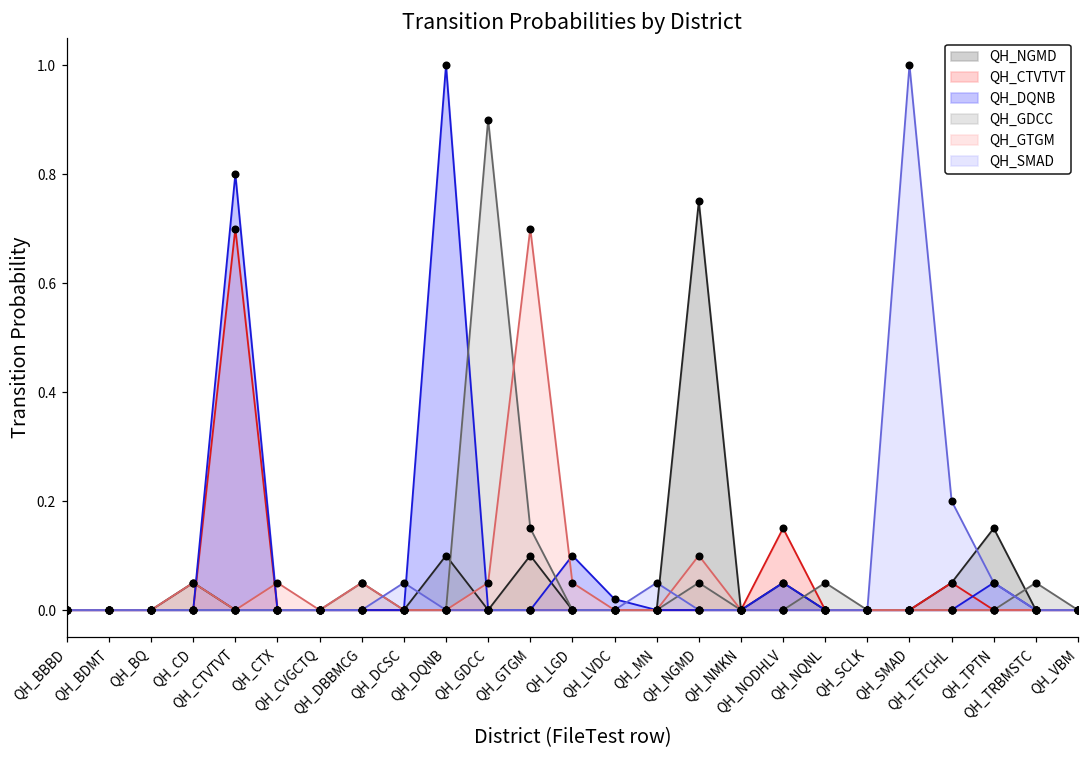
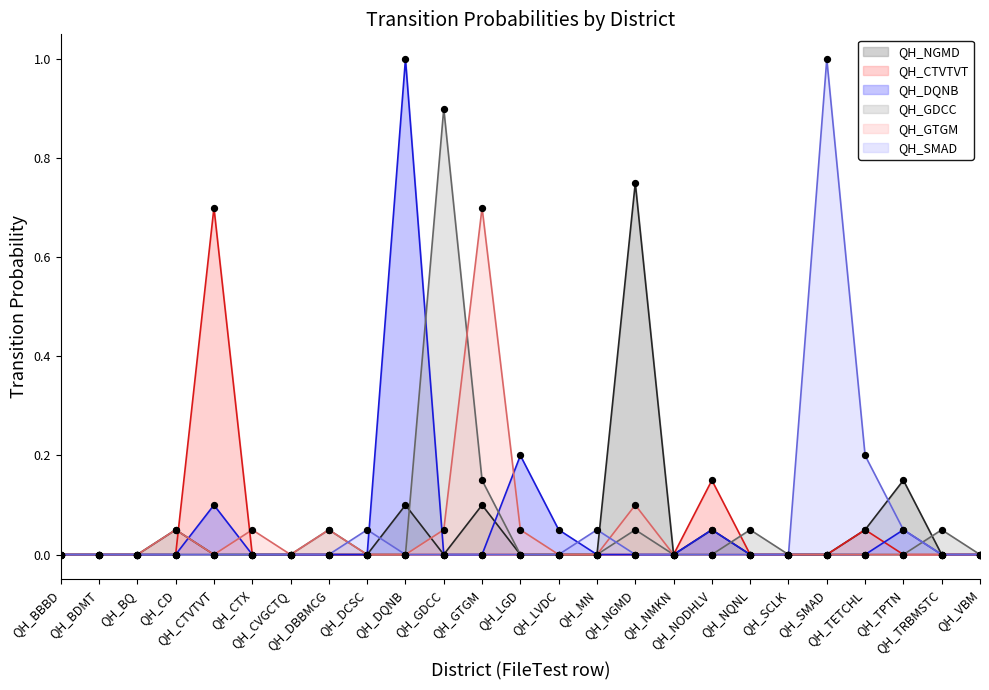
QH_DQNB, QH_CTVTVT: 0.8 -> 0.1
QH_DQNB, QH_LGD: 0.1 -> 0.2
QH_DQNB, QH_LVDC: 0.02 -> 0.05
